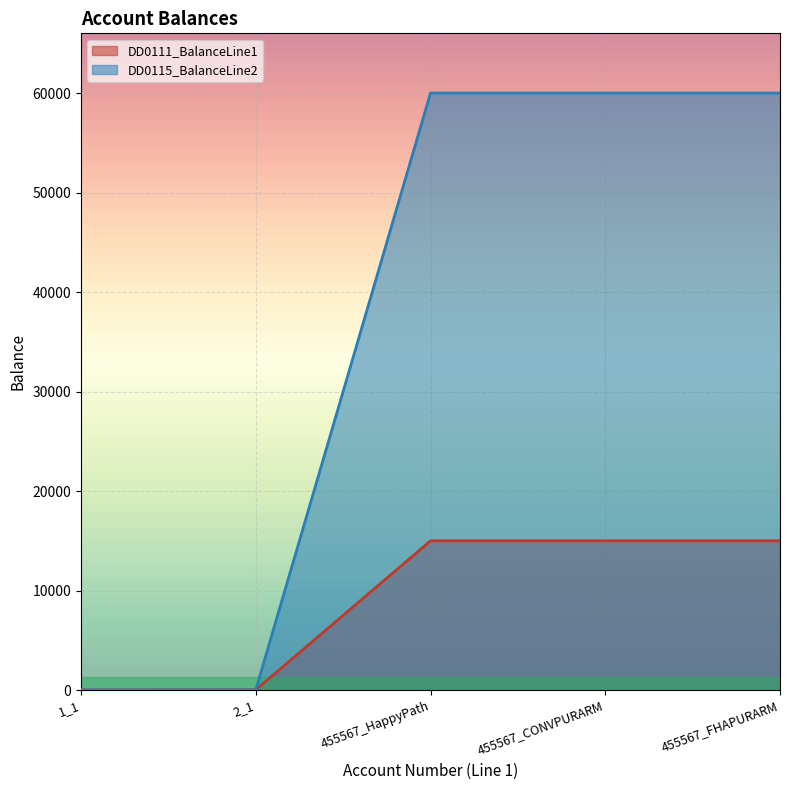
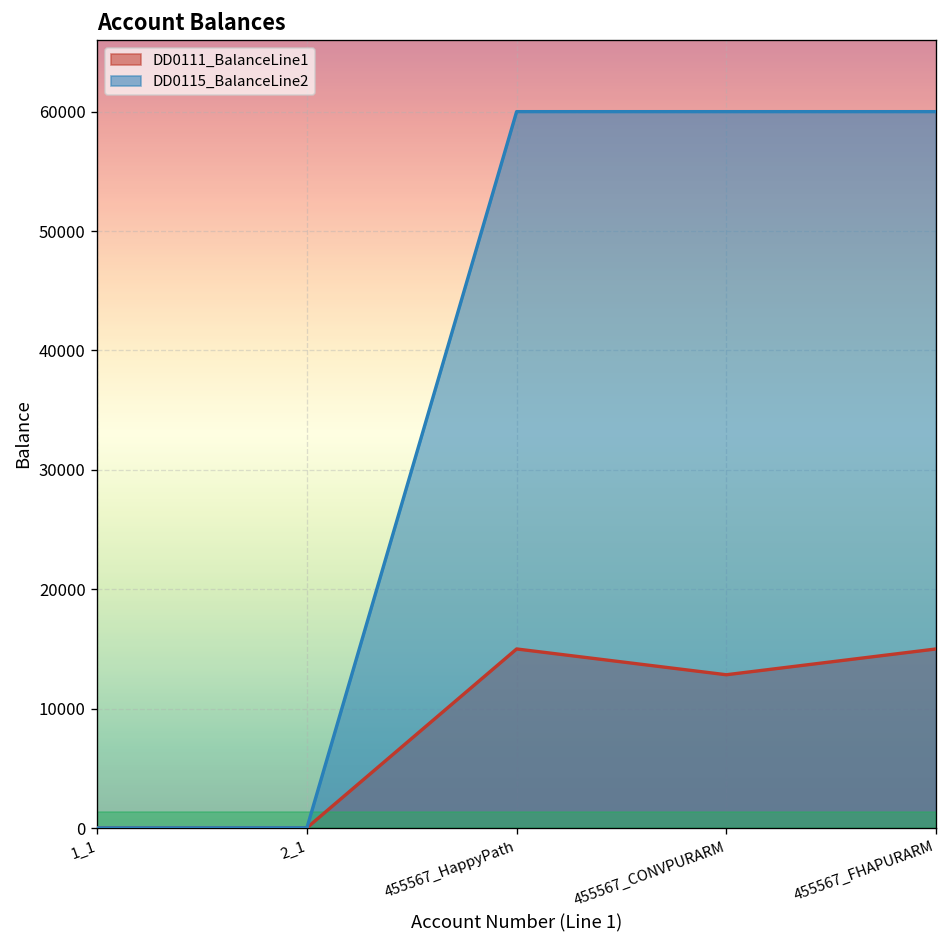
DD0111_BalanceLine1, 455567_CONVPURARM: 15000 -> 13000
